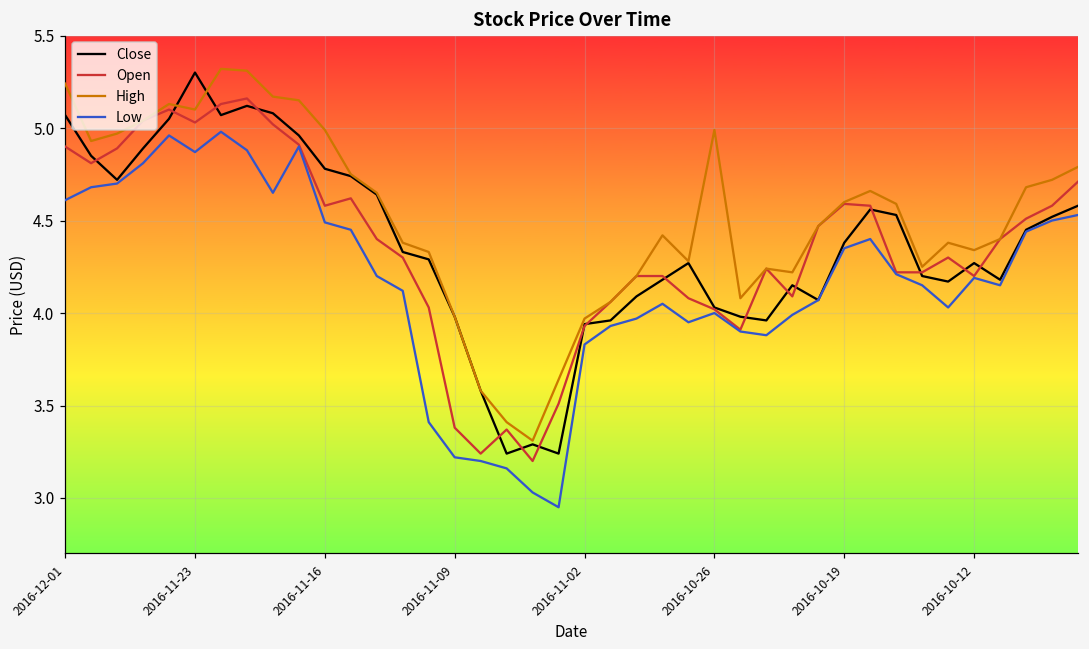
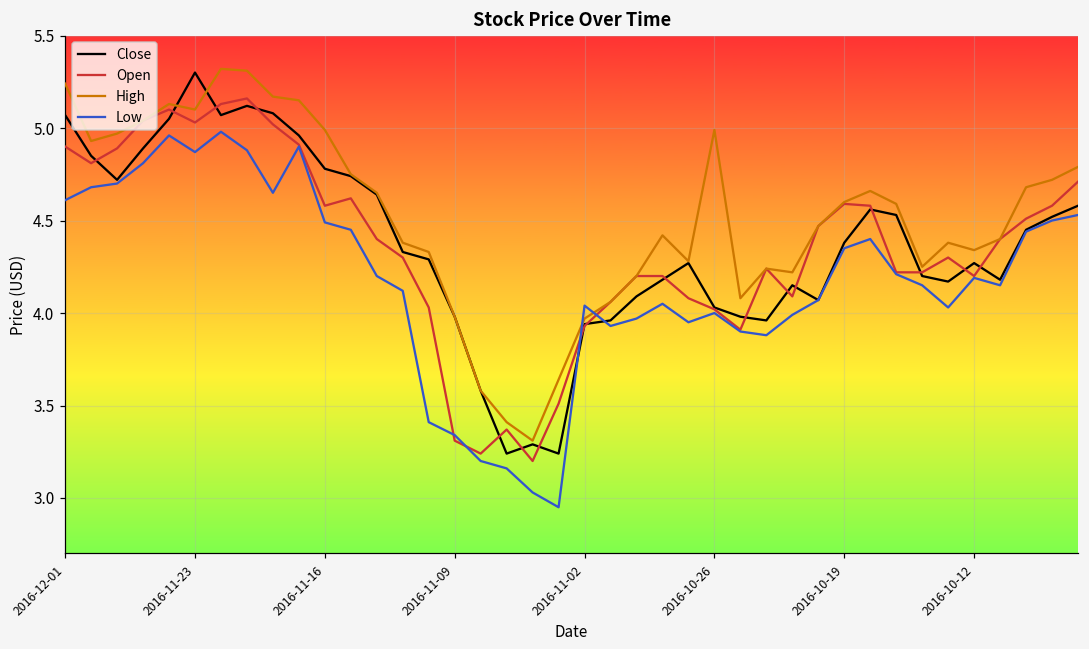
Open, 2016-11-09: 3.38 -> 3.31
Low, 2016-11-09: 3.22 -> 3.34
Low, 2016-11-02: 3.83 -> 4.04
